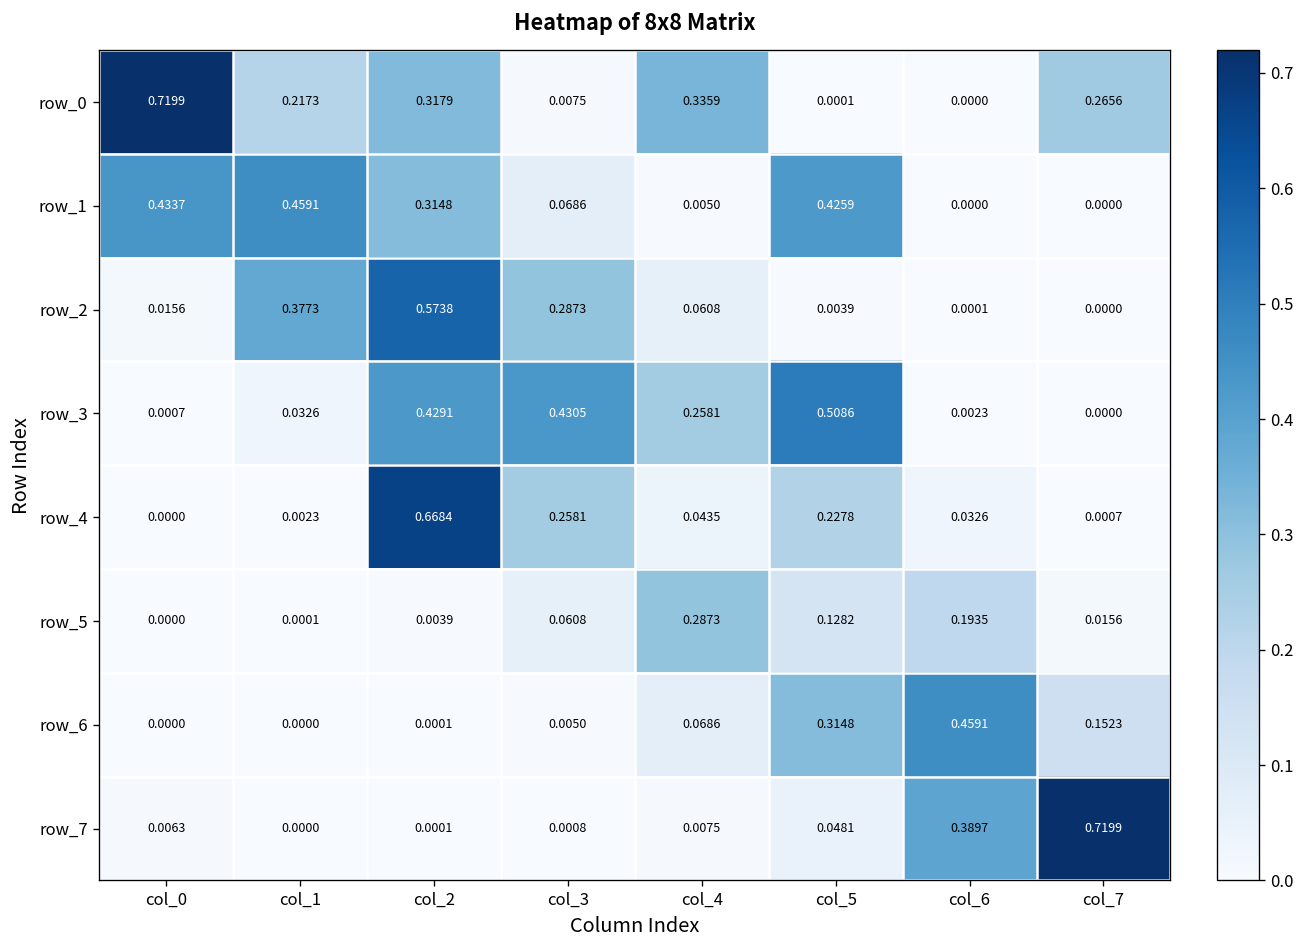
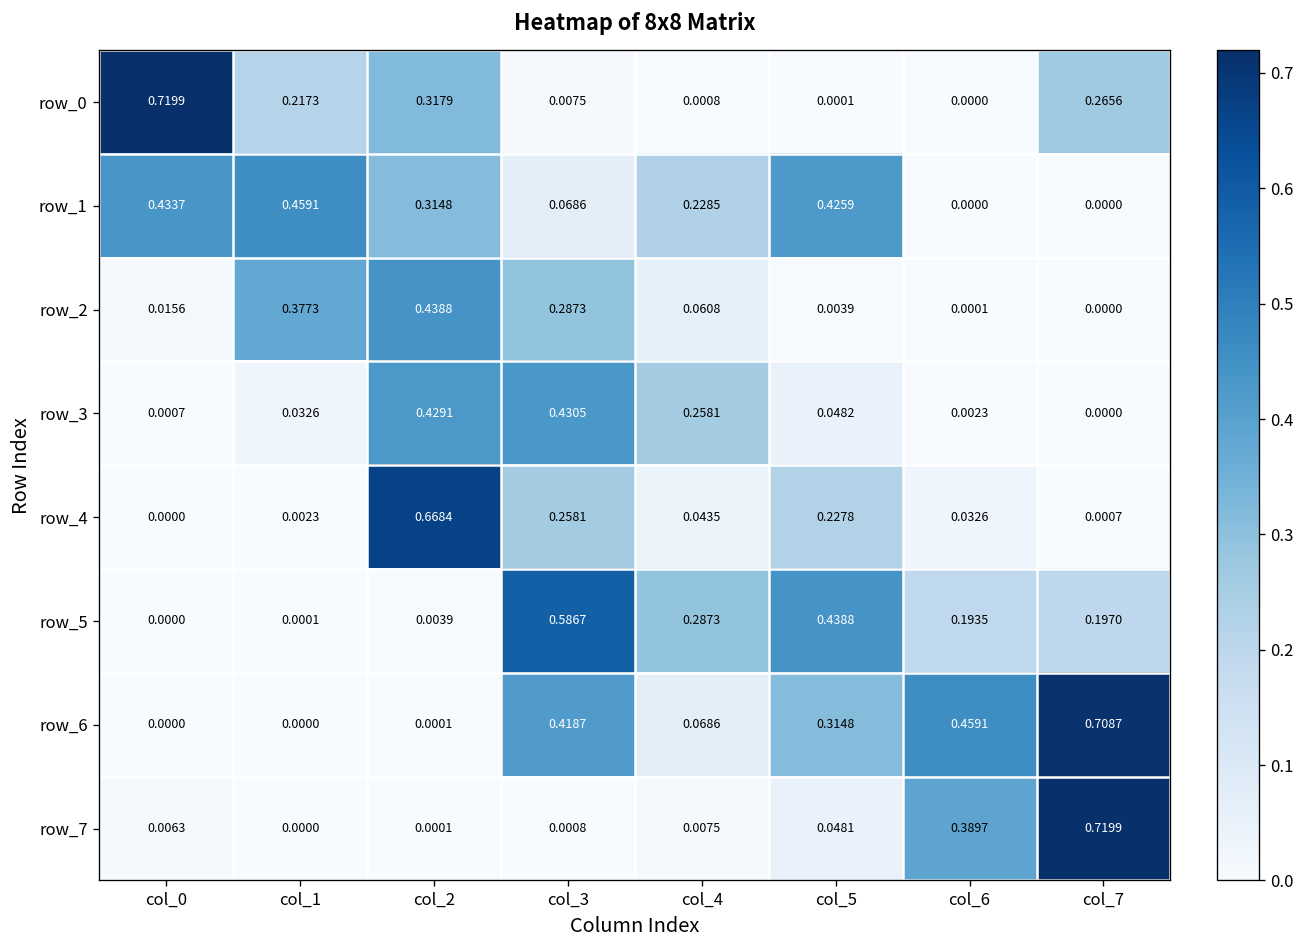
row_0, col_4: 0.3359 -> 0.0008
row_1, col_4: 0.0050 -> 0.2285
row_2, col_2: 0.5738 -> 0.4388
row_3, col_5: 0.5086 -> 0.0482
row_5, col_3: 0.0608 -> 0.5867
row_5, col_5: 0.1282 -> 0.4388
row_5, col_7: 0.0156 -> 0.1970
row_6, col_3: 0.0050 -> 0.4187
row_6, col_7: 0.1523 -> 0.7087
